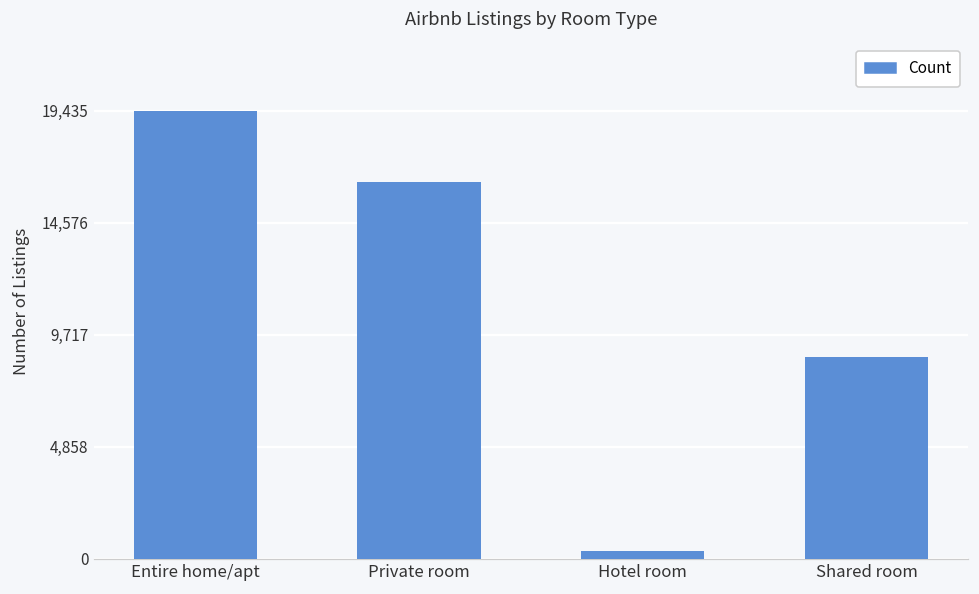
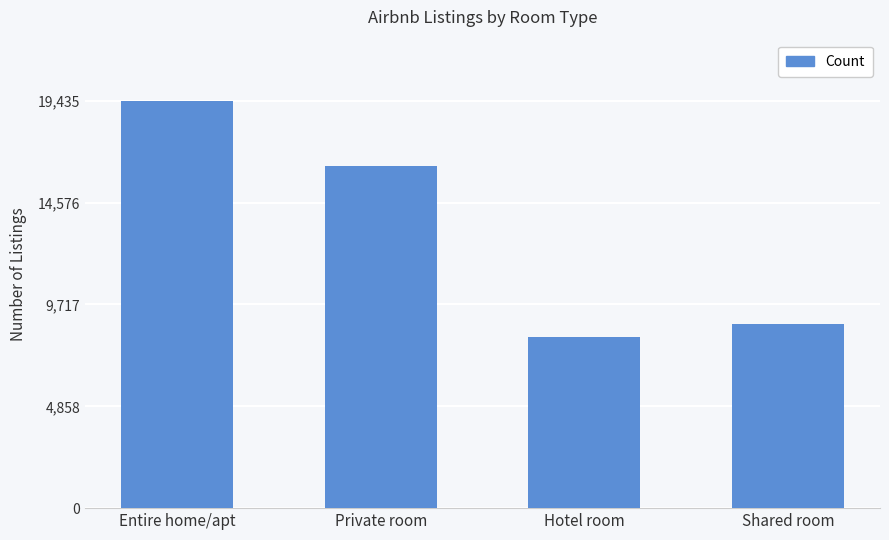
Hotel room: 300 -> 8,200
